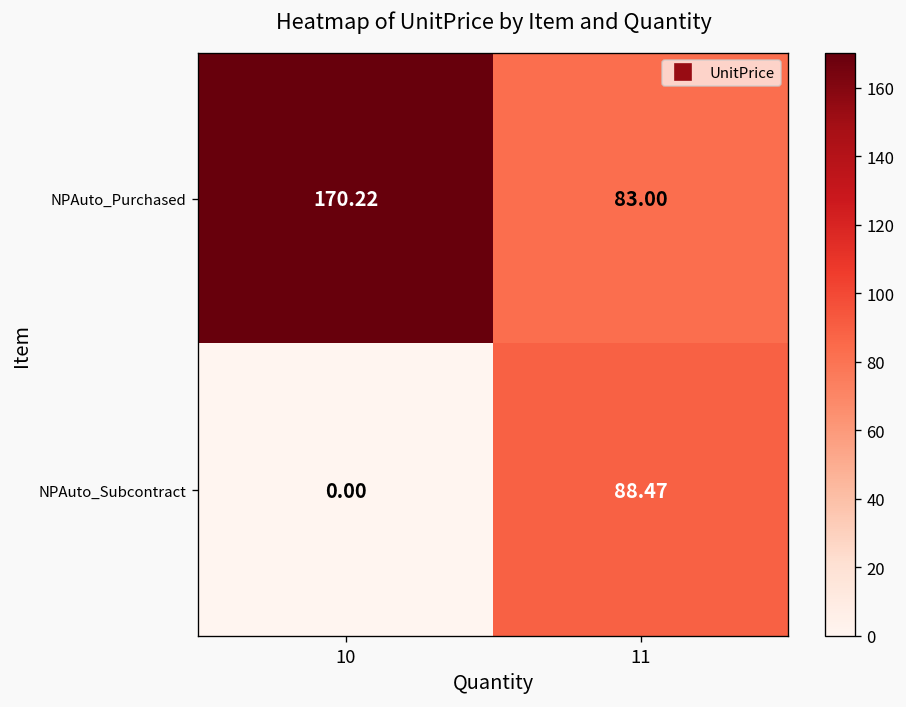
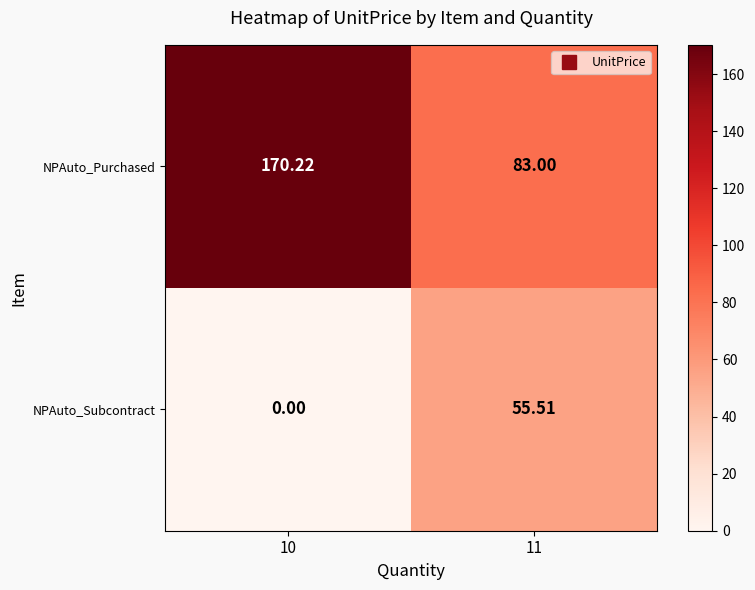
NPAuto_Subcontract, 11: 88.47 -> 55.51
